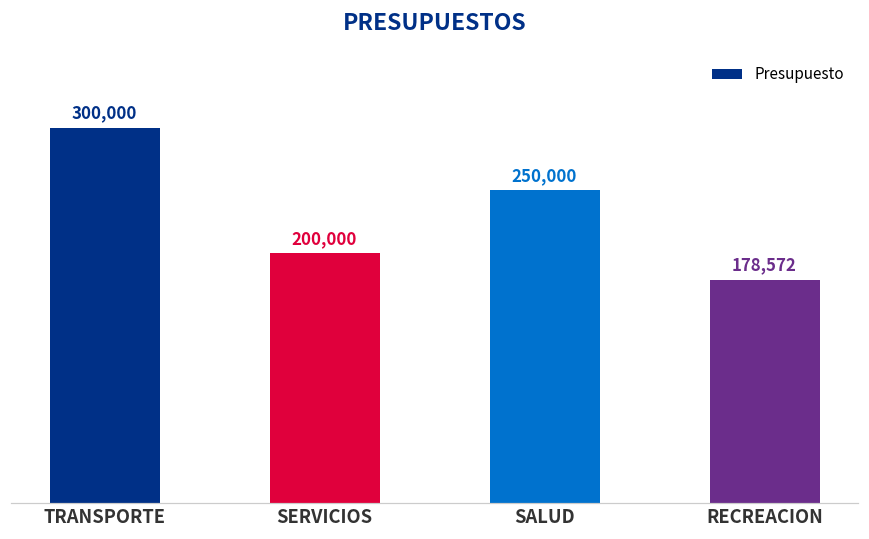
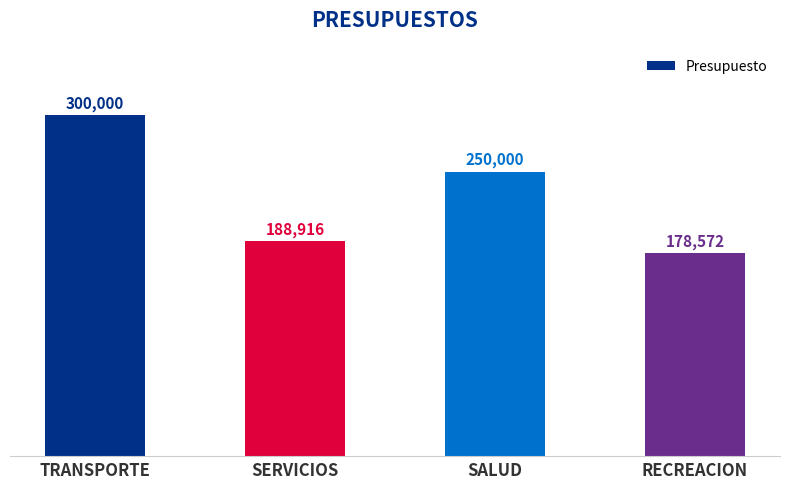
SERVICIOS: 200,000 -> 188,916
